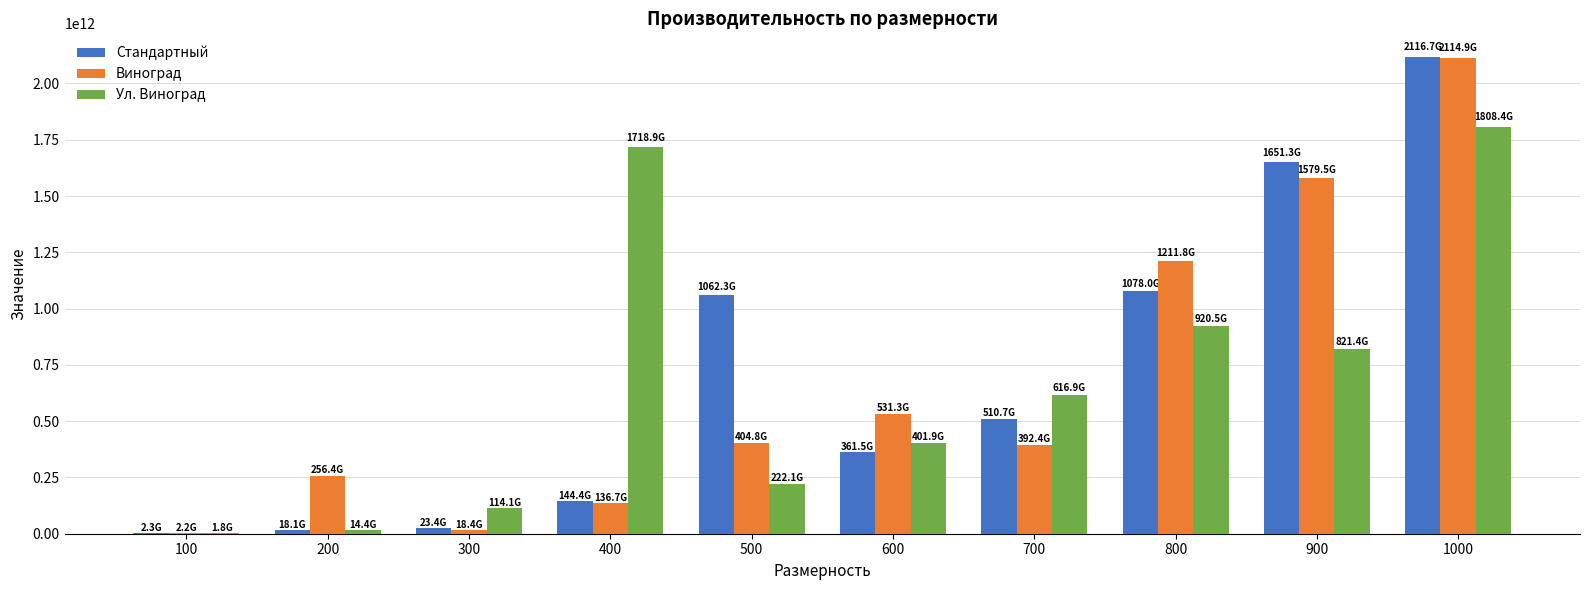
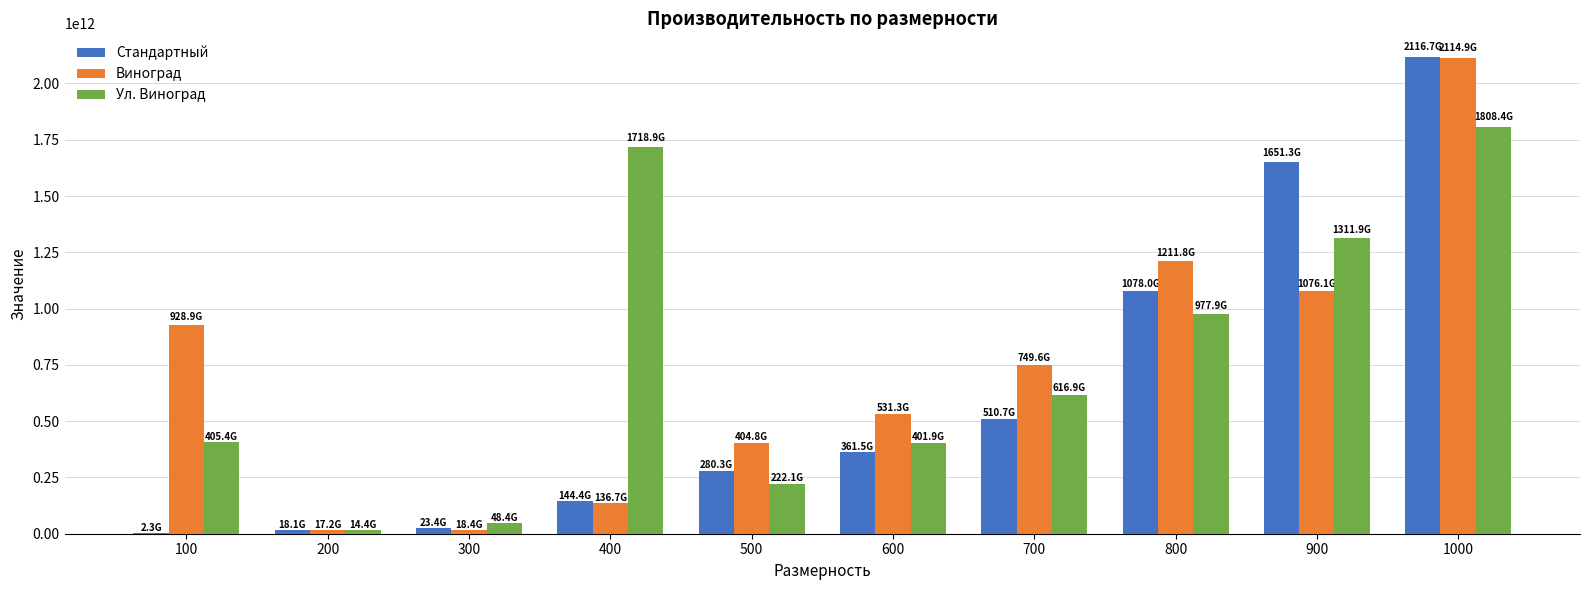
Виноград, 100: 2.2G -> 928.9G
Ул. Виноград, 100: 1.8G -> 405.4G
Виноград, 200: 256.4G -> 17.2G
Ул. Виноград, 300: 114.1G -> 48.4G
Стандартный, 500: 1062.3G -> 280.3G
Виноград, 700: 392.4G -> 749.6G
Ул. Виноград, 800: 920.5G -> 977.9G
Виноград, 900: 1579.5G -> 1076.1G
Ул. Виноград, 900: 821.4G -> 1311.9G
